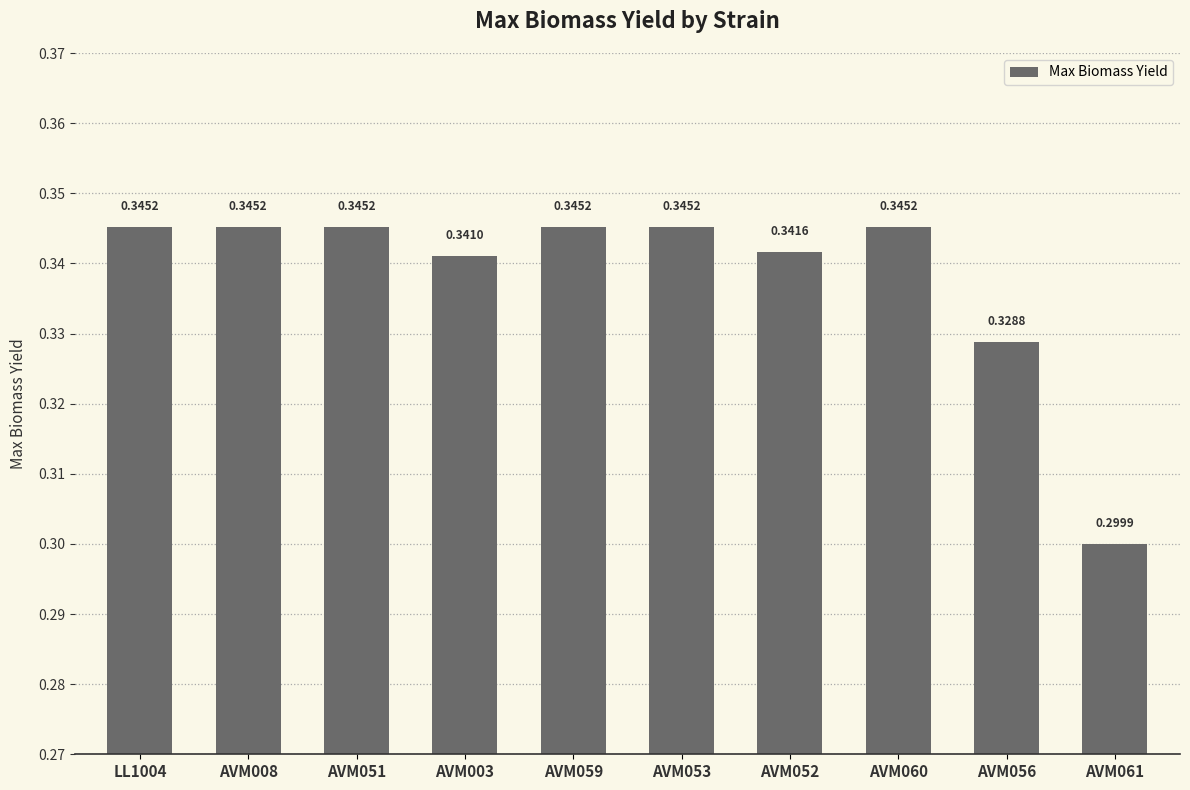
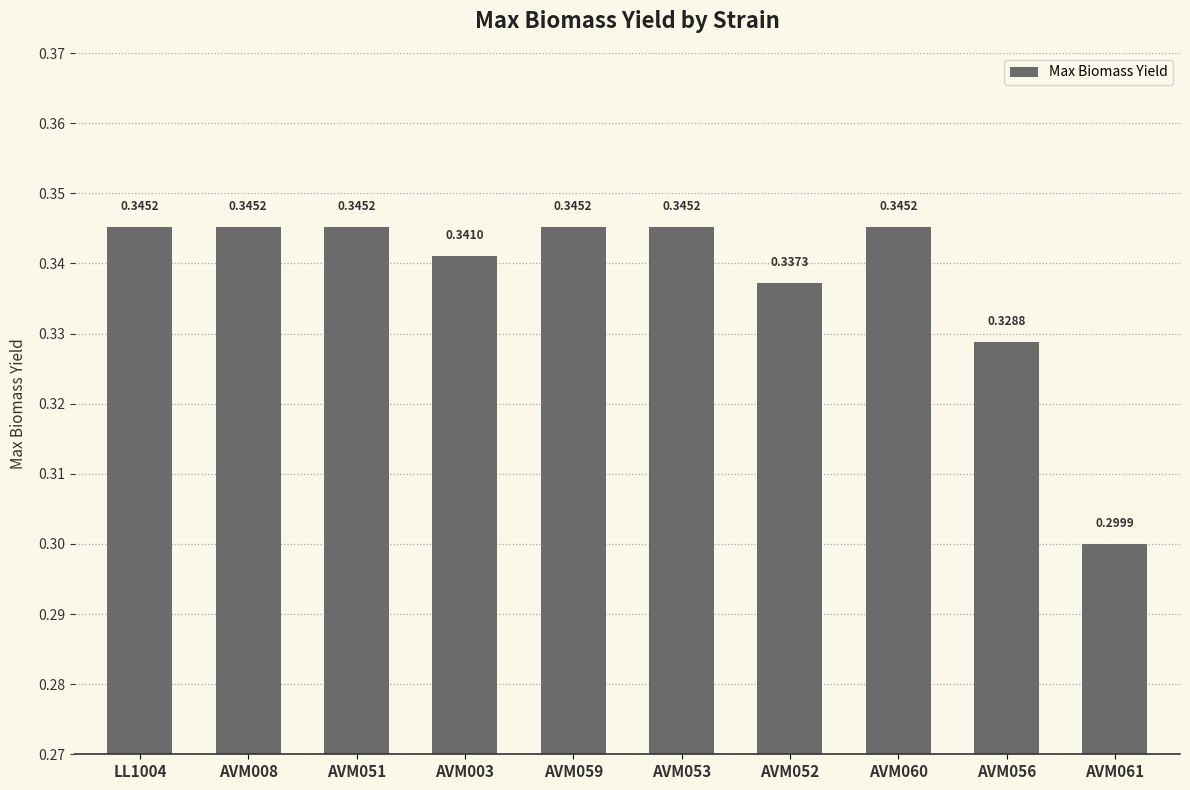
AVM052: 0.3416 -> 0.3373
